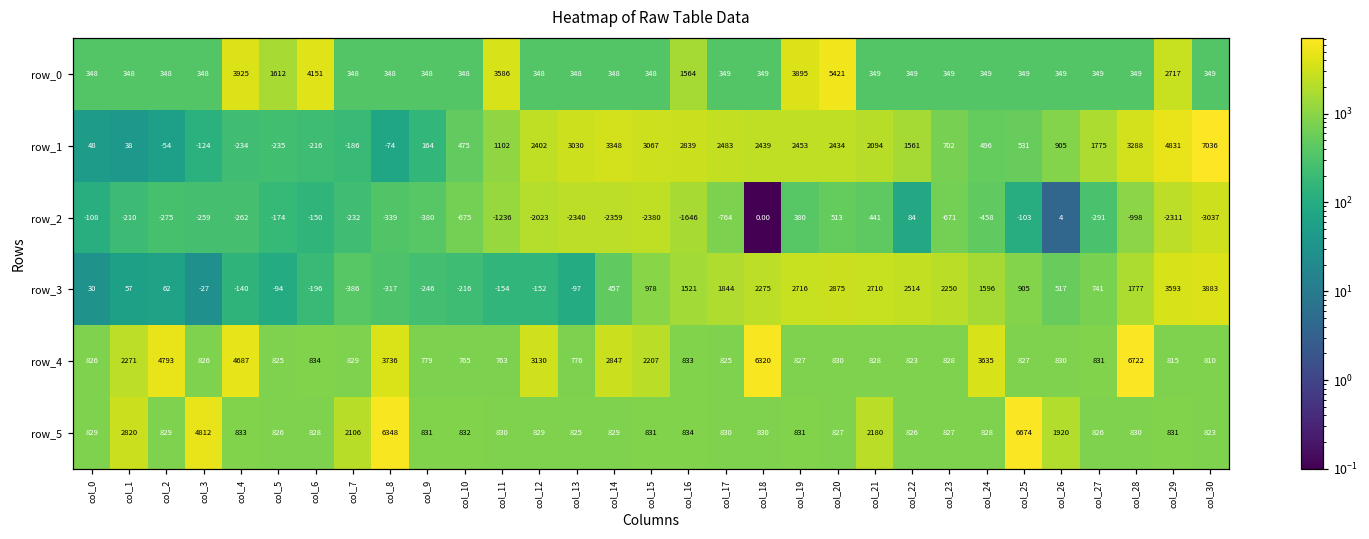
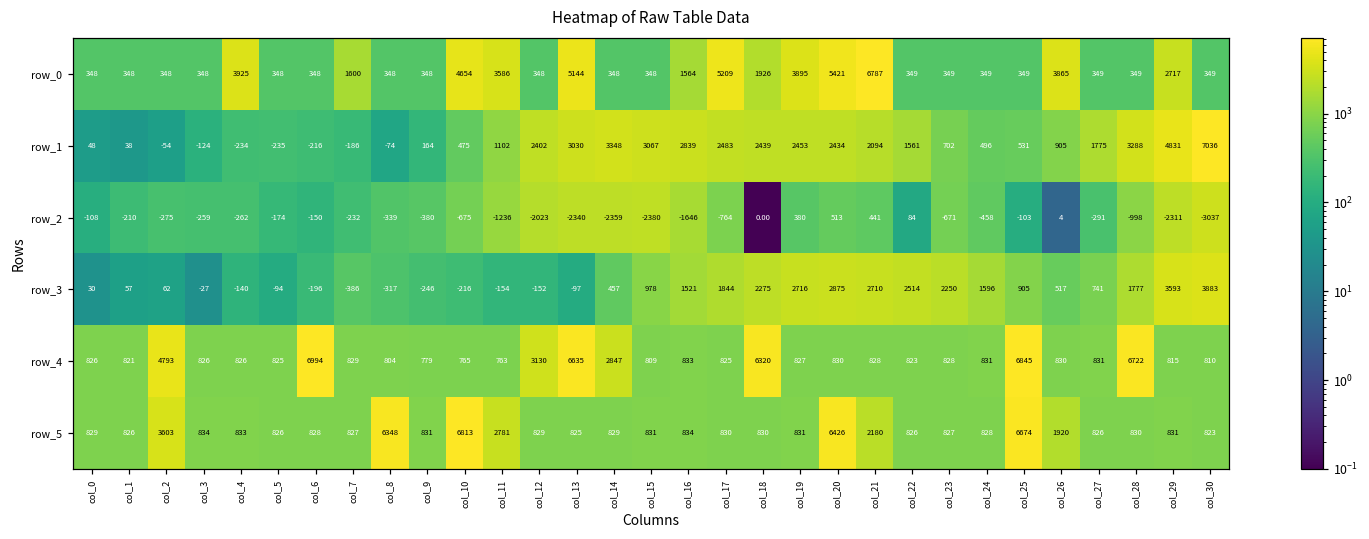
row_0, col_5: 1612 -> 348
row_0, col_6: 4151 -> 348
row_0, col_7: 348 -> 1600
row_0, col_10: 348 -> 4654
row_0, col_13: 348 -> 5144
row_0, col_17: 349 -> 5209
row_0, col_18: 349 -> 1926
row_0, col_21: 349 -> 6787
row_0, col_26: 349 -> 3865
row_4, col_1: 2271 -> 821
row_4, col_4: 4687 -> 826
row_4, col_6: 834 -> 6994
row_4, col_8: 3736 -> 804
row_4, col_13: 776 -> 6635
row_4, col_15: 2207 -> 809
row_4, col_24: 3635 -> 831
row_4, col_25: 827 -> 6845
row_5, col_1: 2820 -> 826
row_5, col_2: 829 -> 3603
row_5, col_3: 4812 -> 834
row_5, col_7: 2106 -> 827
row_5, col_10: 832 -> 6813
row_5, col_11: 830 -> 2781
row_5, col_20: 827 -> 6426
